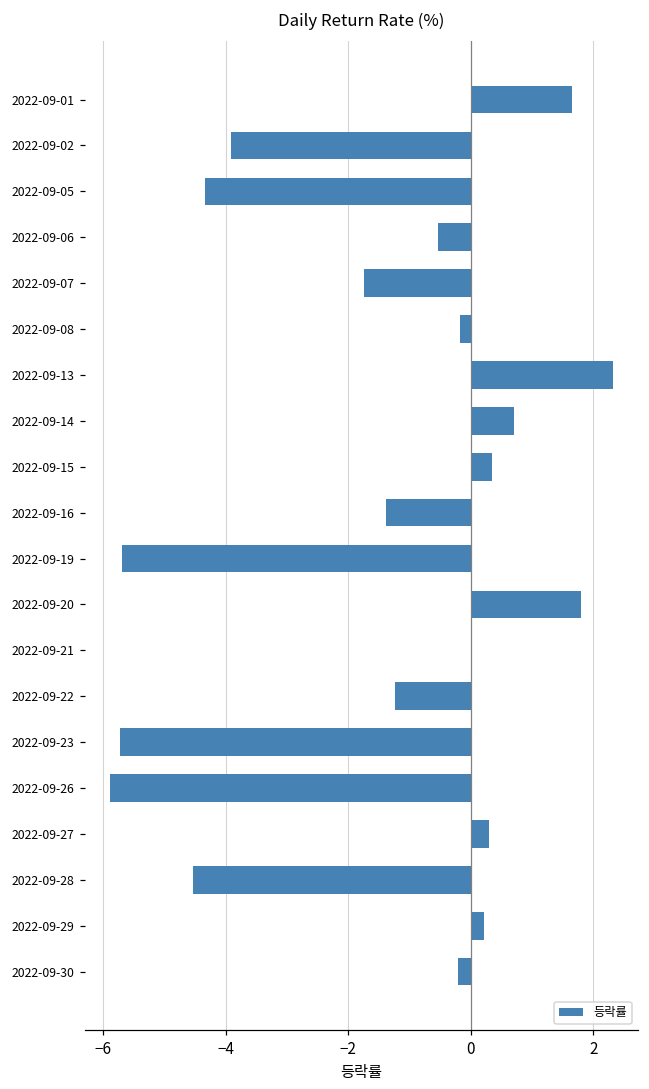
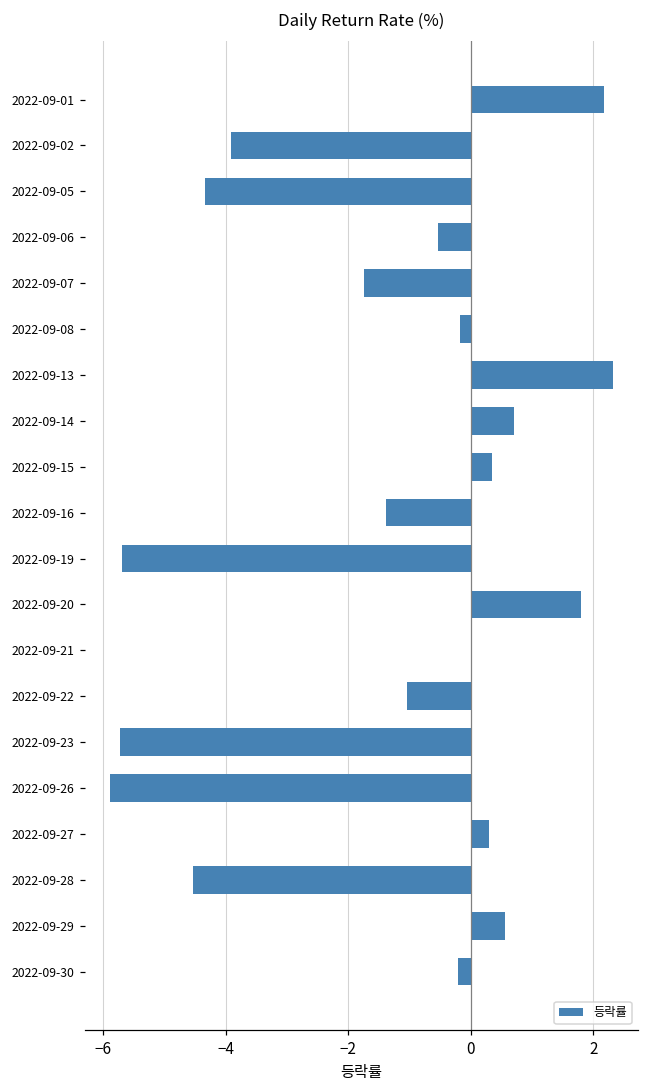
2022-09-01: 1.7 -> 2.2
2022-09-22: -1.2 -> -1.0
2022-09-29: 0.2 -> 0.6
